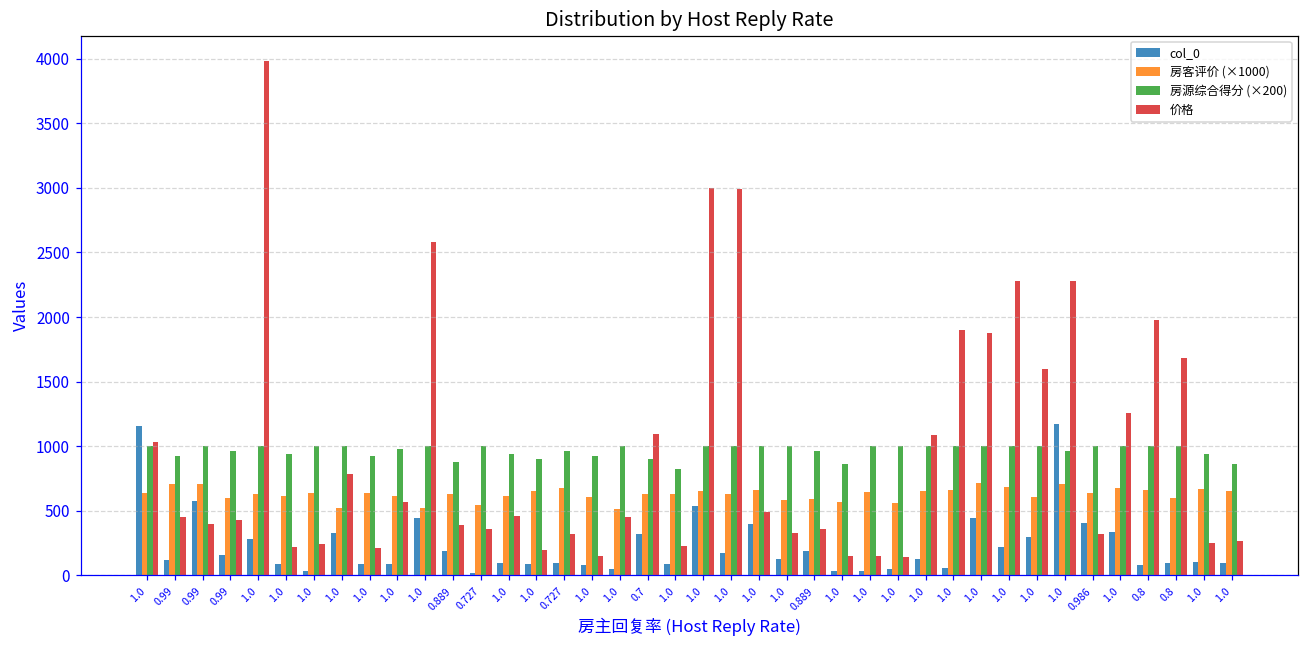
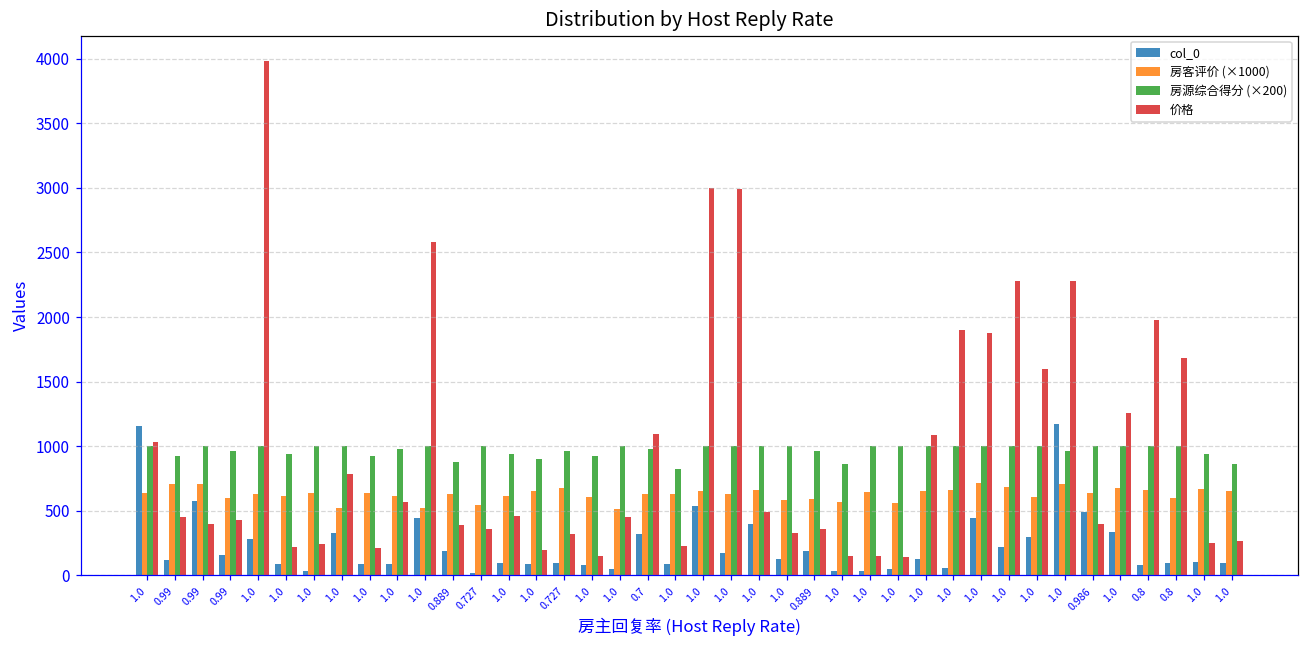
房源综合得分 (×200), 0.7: 900 -> 980
col_0, 0.986: 410 -> 490
价格, 0.986: 320 -> 400
